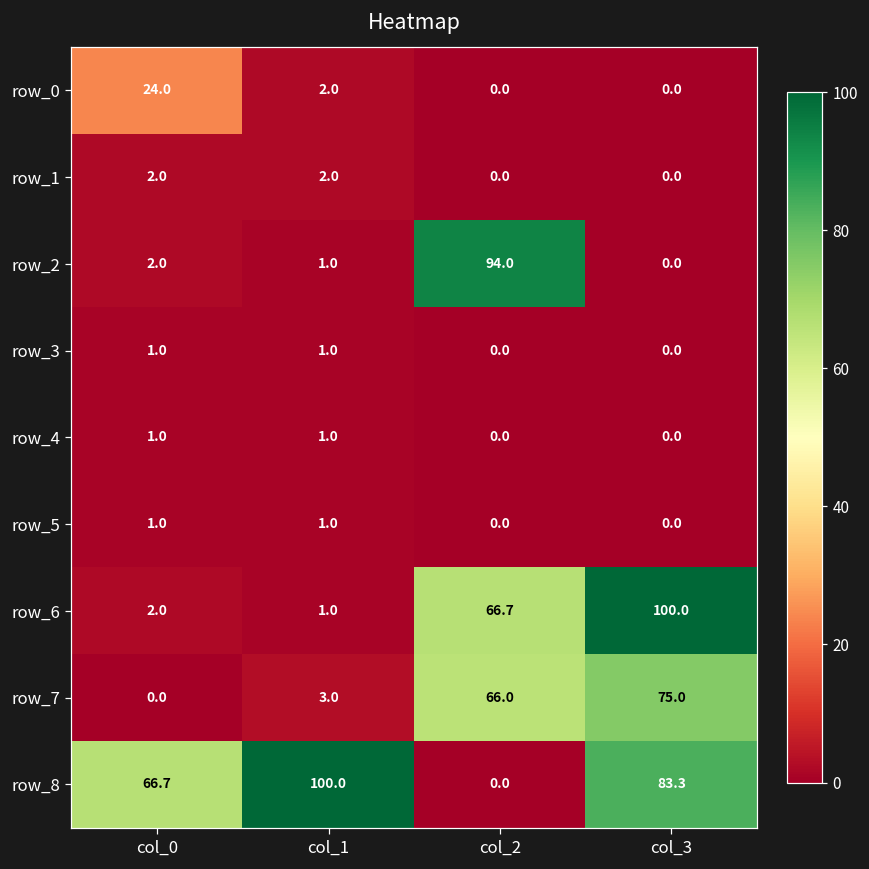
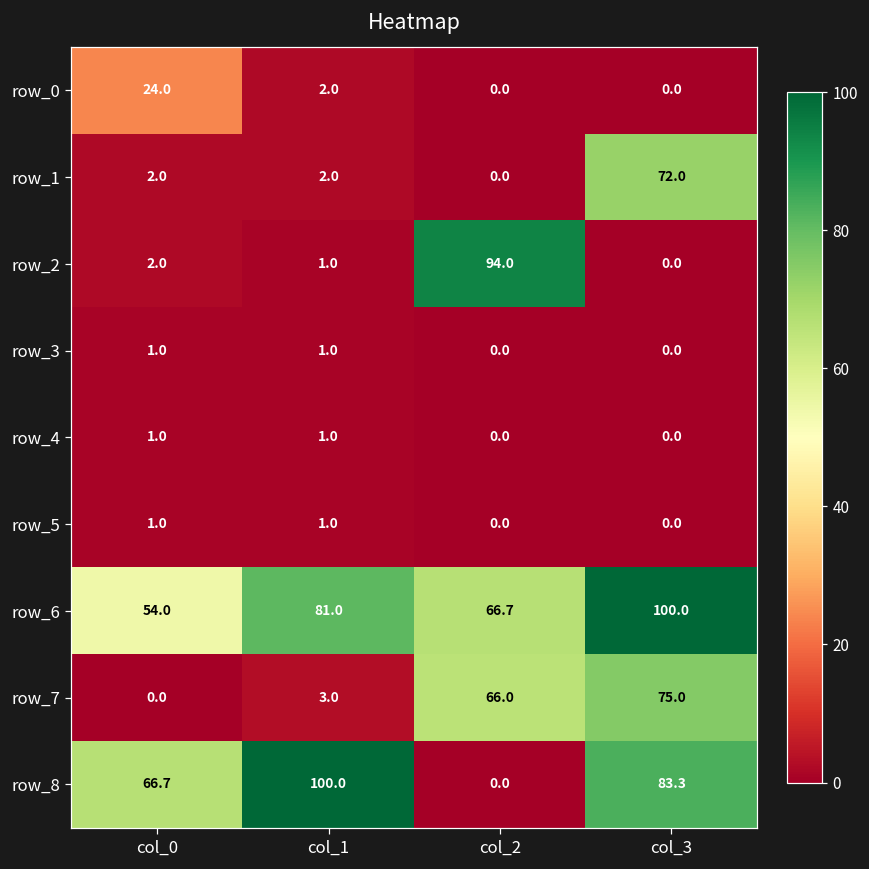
row_1, col_3: 0.0 -> 72.0
row_6, col_0: 2.0 -> 54.0
row_6, col_1: 1.0 -> 81.0
